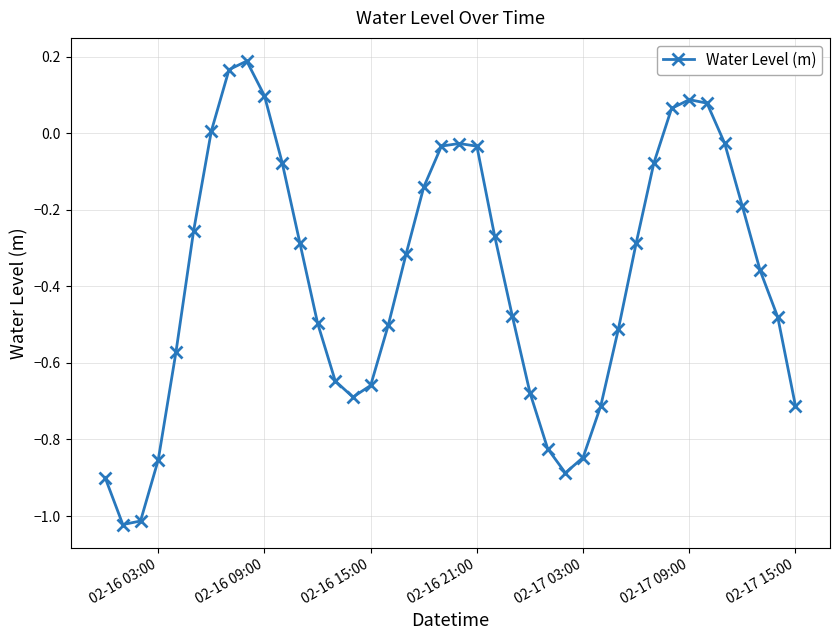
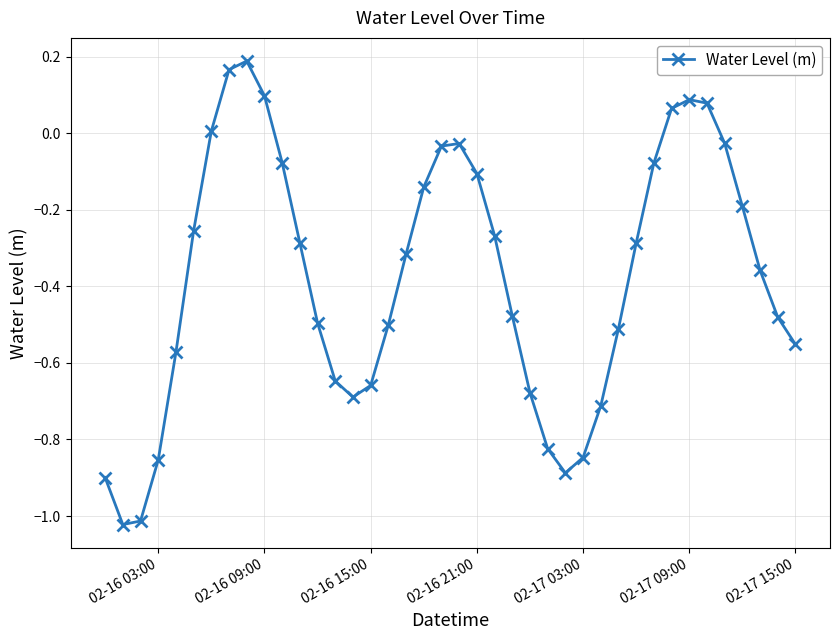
02-16 21:00: -0.03 -> -0.11
02-17 15:00: -0.71 -> -0.55
